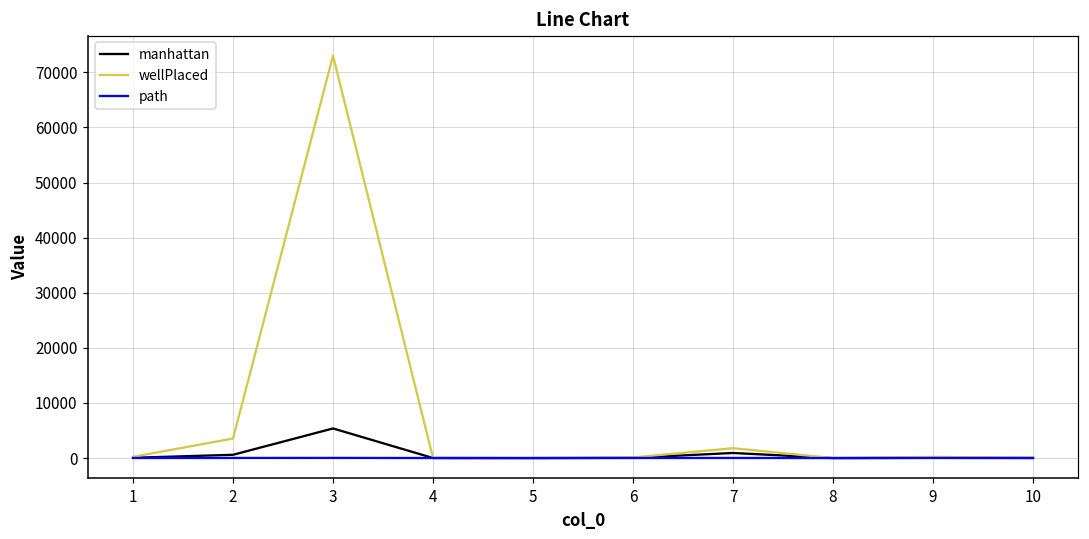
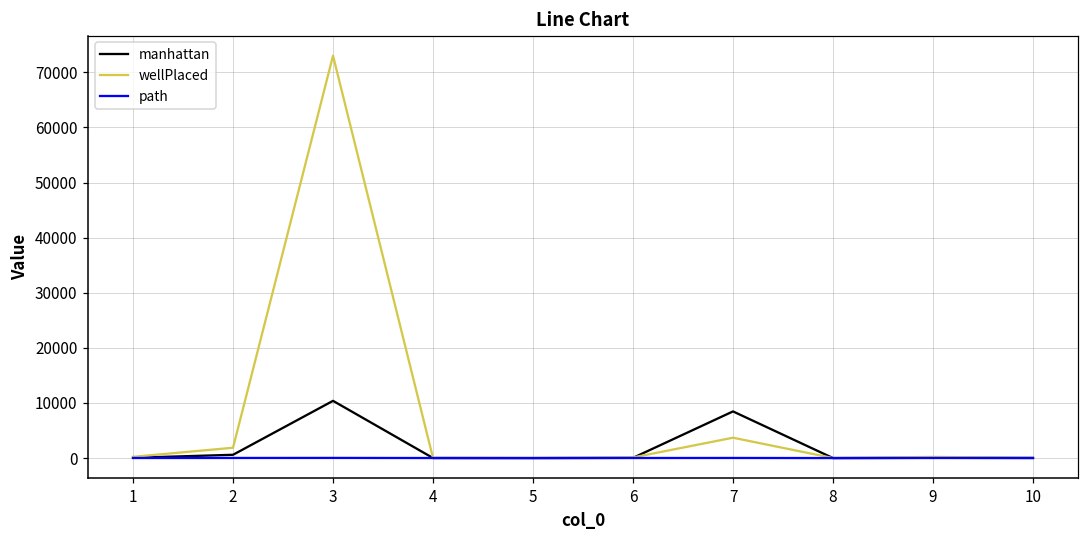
wellPlaced, 2: 4000 -> 2000
manhattan, 3: 5000 -> 10000
manhattan, 7: 1000 -> 8000
wellPlaced, 7: 2000 -> 4000
